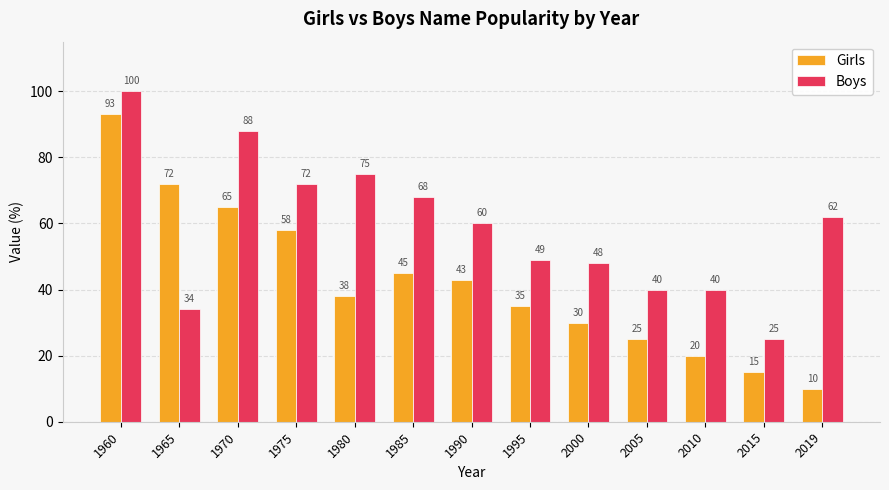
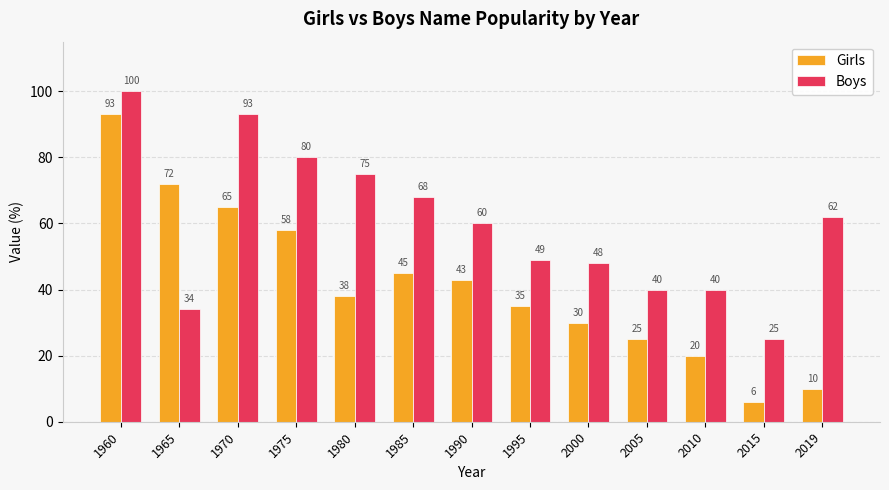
Boys, 1970: 88 -> 93
Boys, 1975: 72 -> 80
Girls, 2015: 15 -> 6
